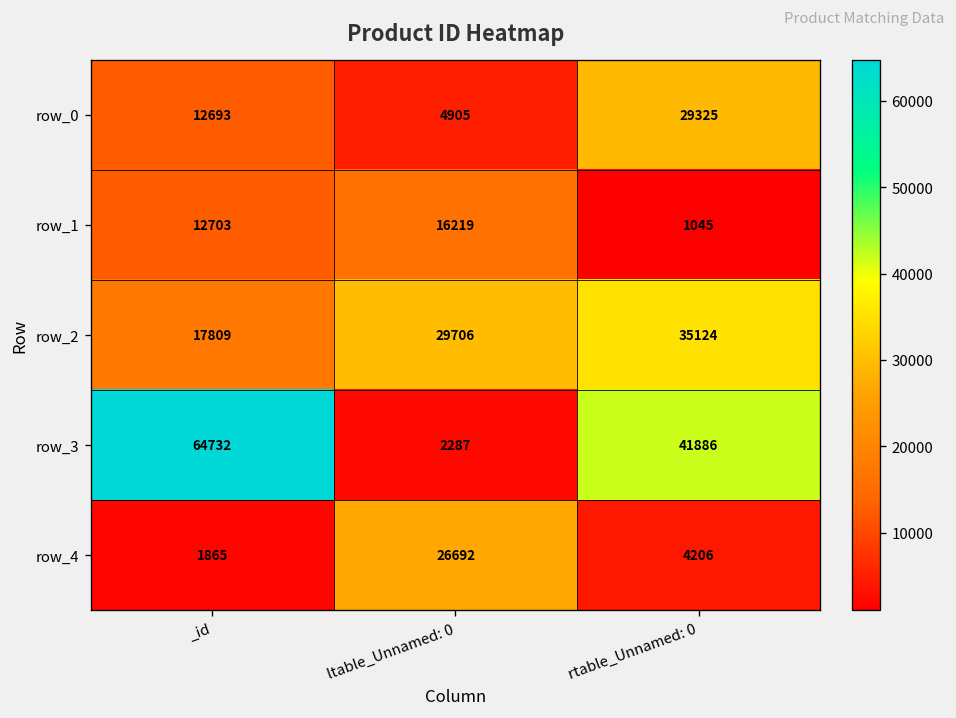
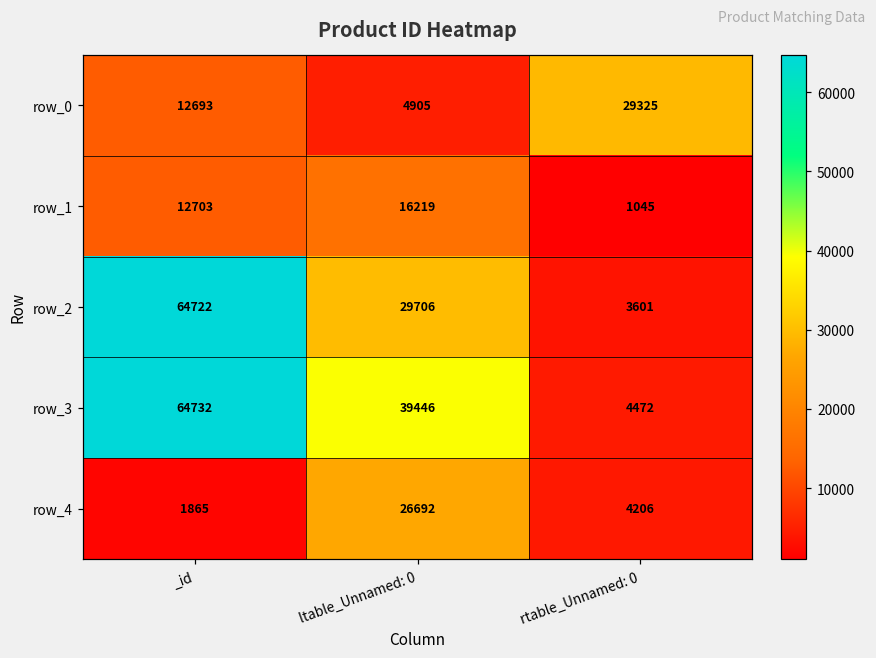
row_2, _id: 17809 -> 64722
row_2, rtable_Unnamed: 0: 35124 -> 3601
row_3, ltable_Unnamed: 0: 2287 -> 39446
row_3, rtable_Unnamed: 0: 41886 -> 4472
